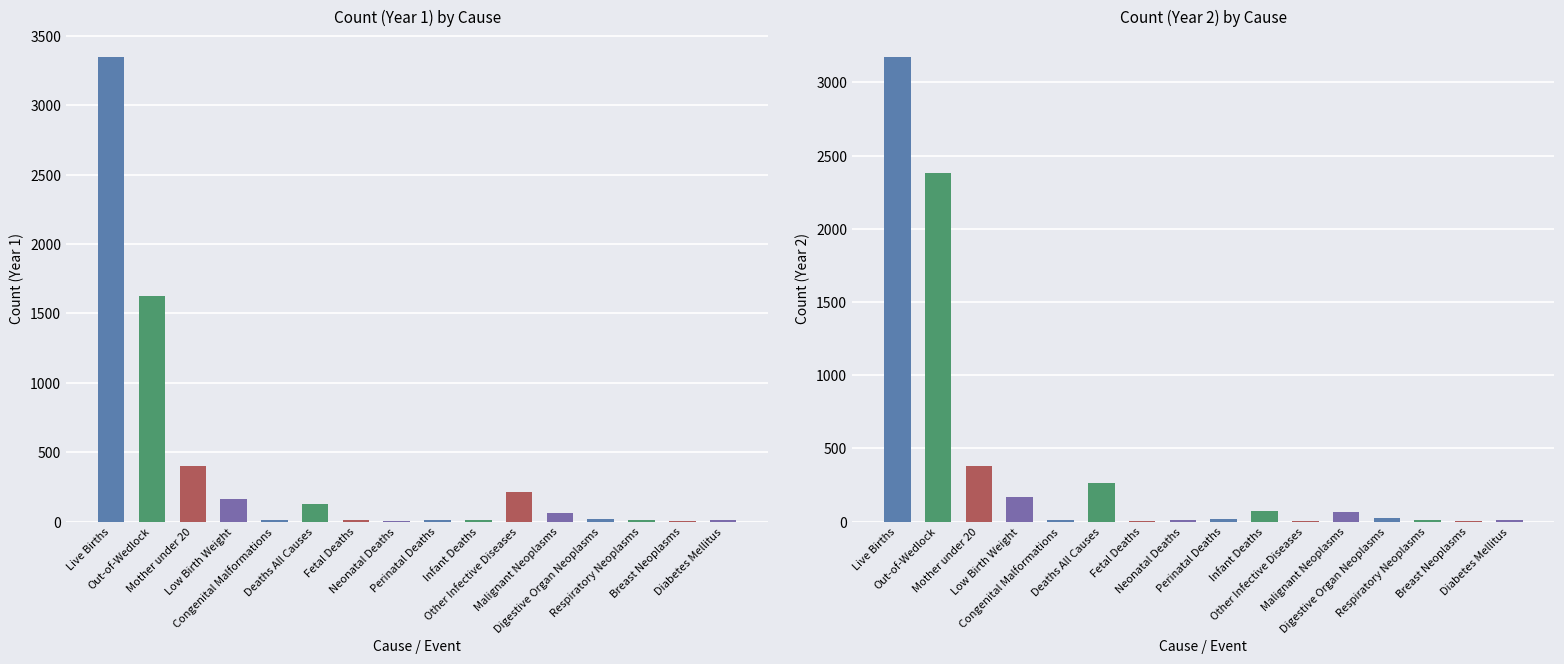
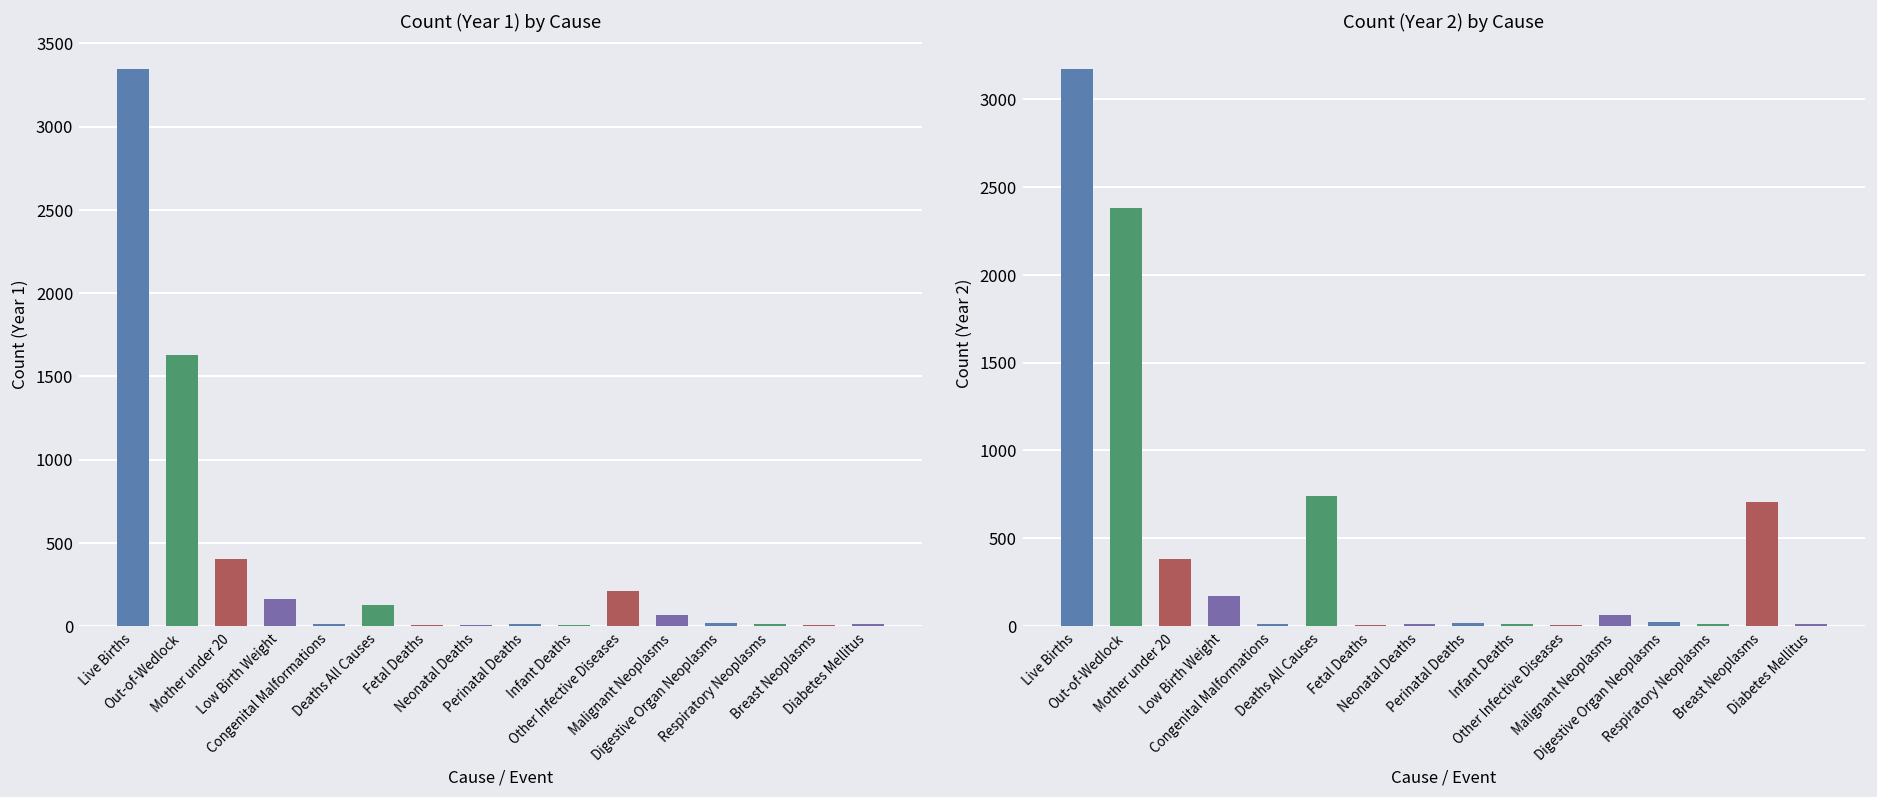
Count (Year 2) by Cause, Deaths All Causes: 270 -> 740
Count (Year 2) by Cause, Infant Deaths: 70 -> 10
Count (Year 2) by Cause, Breast Neoplasms: 10 -> 710
